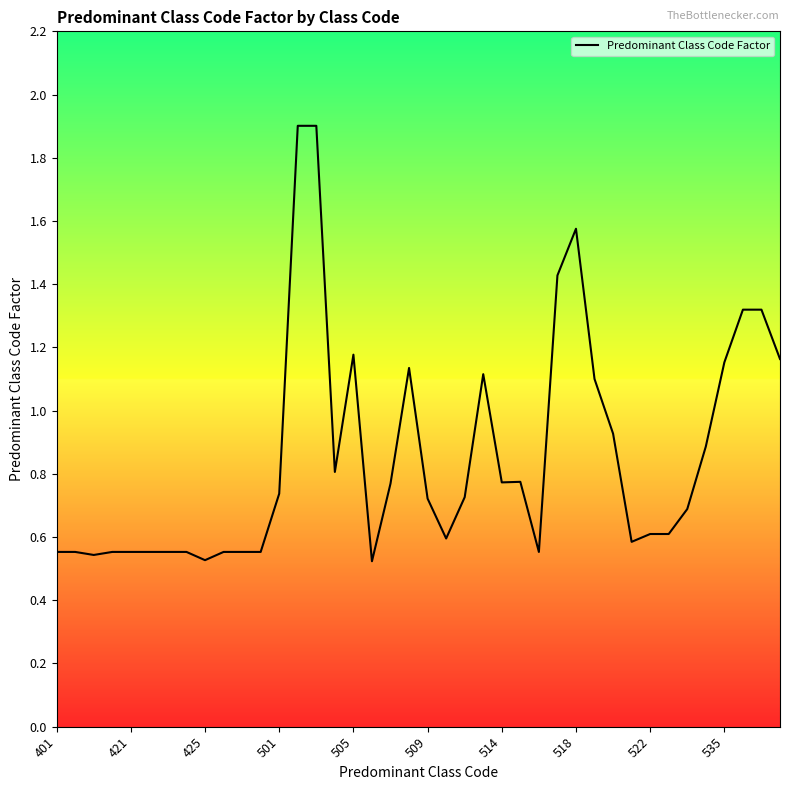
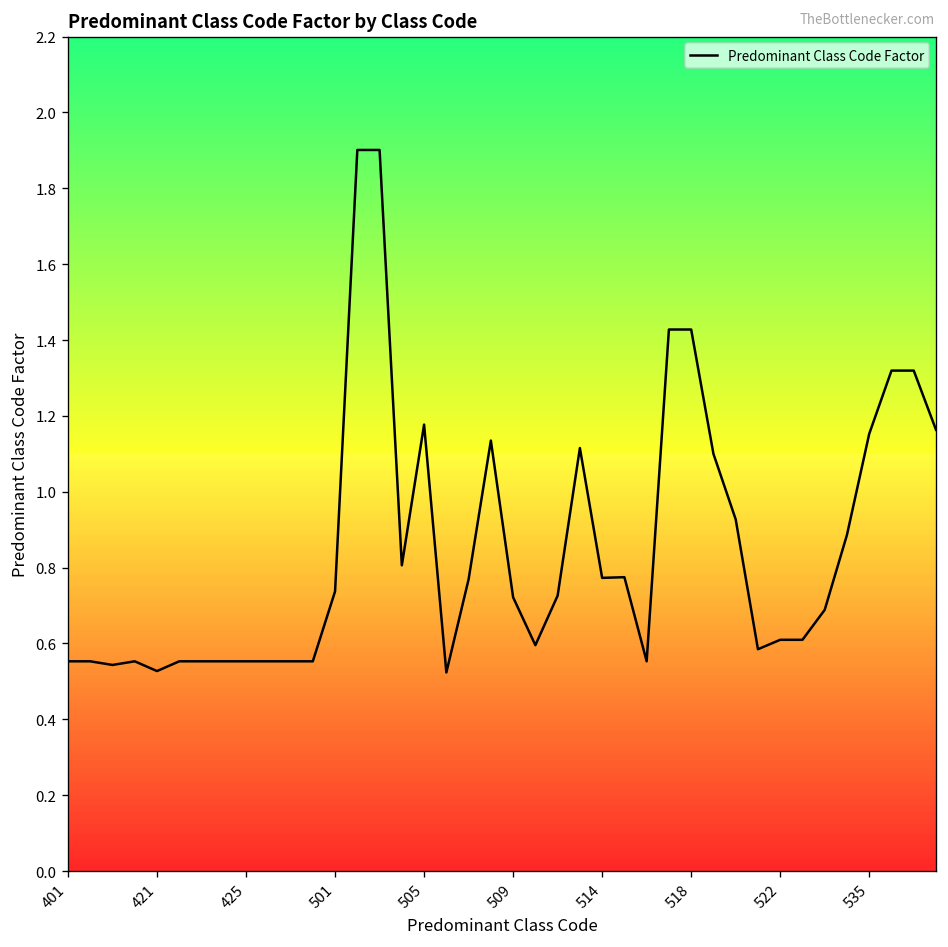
421: 0.55 -> 0.53
425: 0.53 -> 0.55
518: 1.58 -> 1.43
